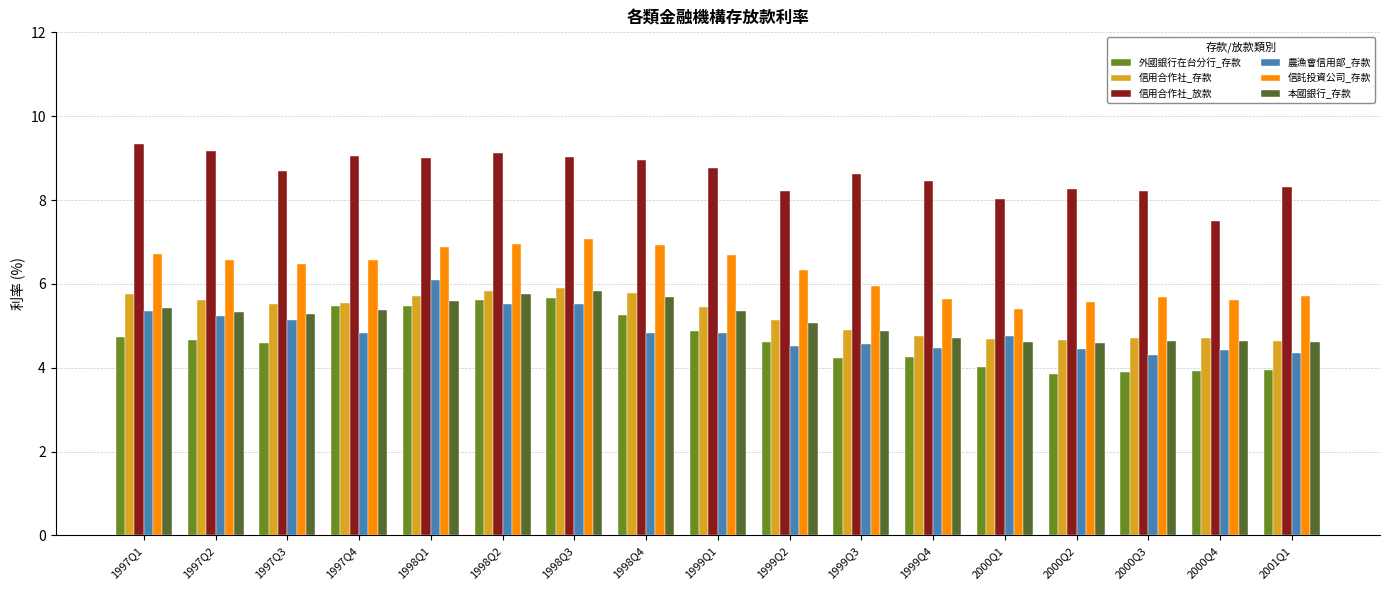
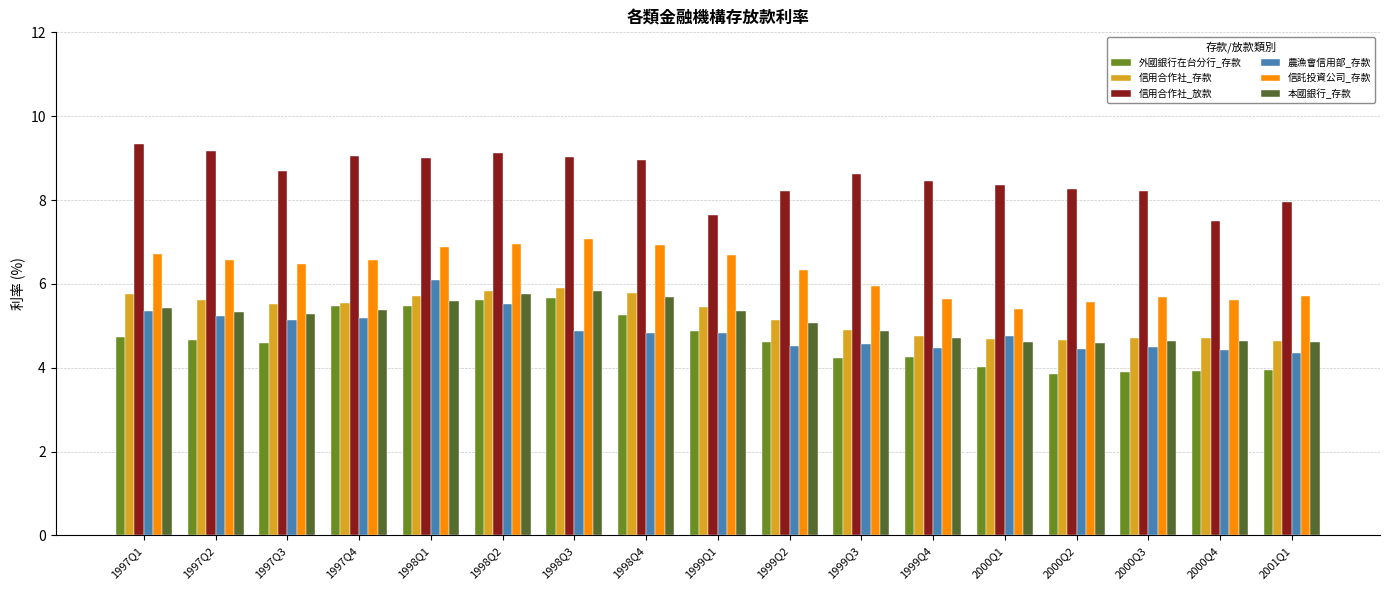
農漁會信用部_存款, 1997Q4: 4.8 -> 5.2
農漁會信用部_存款, 1998Q3: 5.5 -> 4.9
信用合作社_放款, 1999Q1: 8.8 -> 7.7
信用合作社_放款, 2000Q1: 8.0 -> 8.4
農漁會信用部_存款, 2000Q3: 4.3 -> 4.5
信用合作社_放款, 2001Q1: 8.3 -> 8.0
